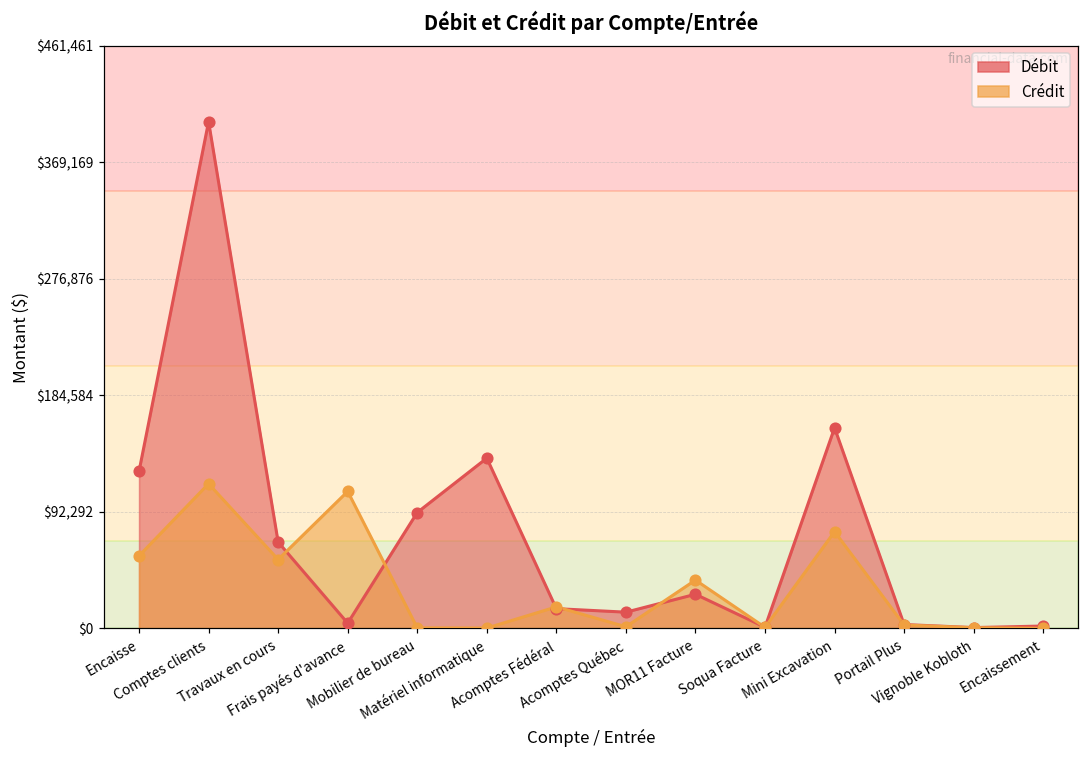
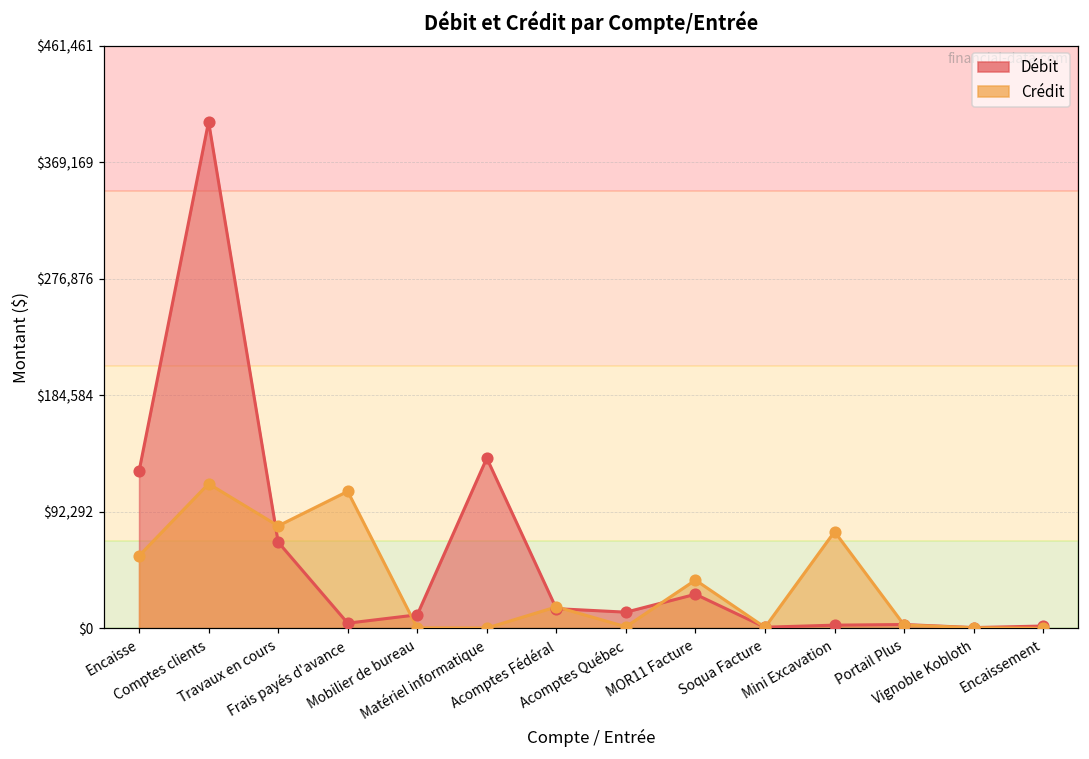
Crédit, Travaux en cours: $54,000 -> $81,000
Débit, Mobilier de bureau: $92,000 -> $11,000
Débit, Mini Excavation: $159,000 -> $2,000
